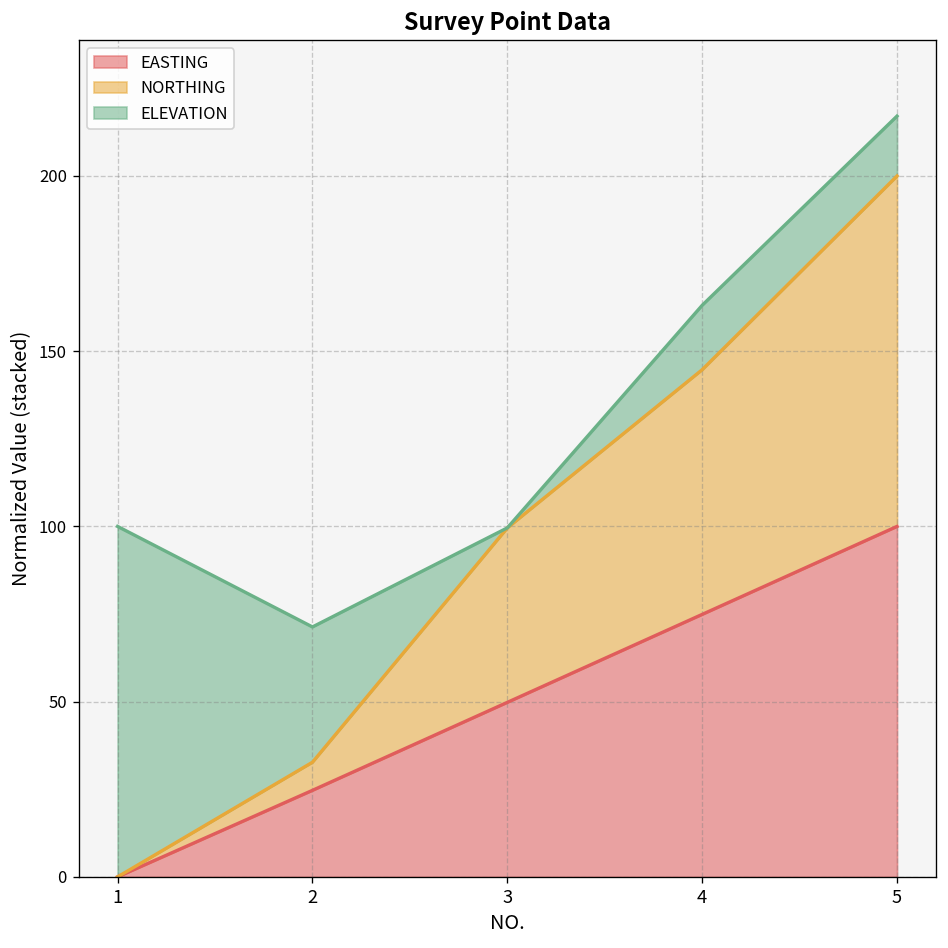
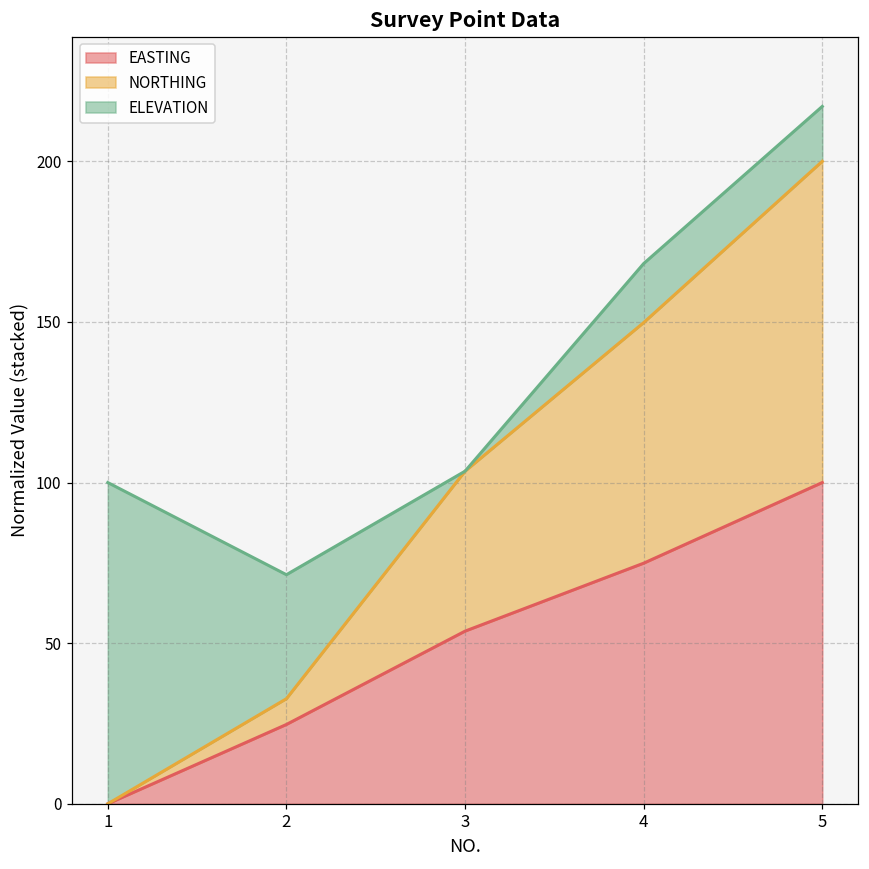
EASTING, 3: 50 -> 54
NORTHING, 4: 70 -> 75
